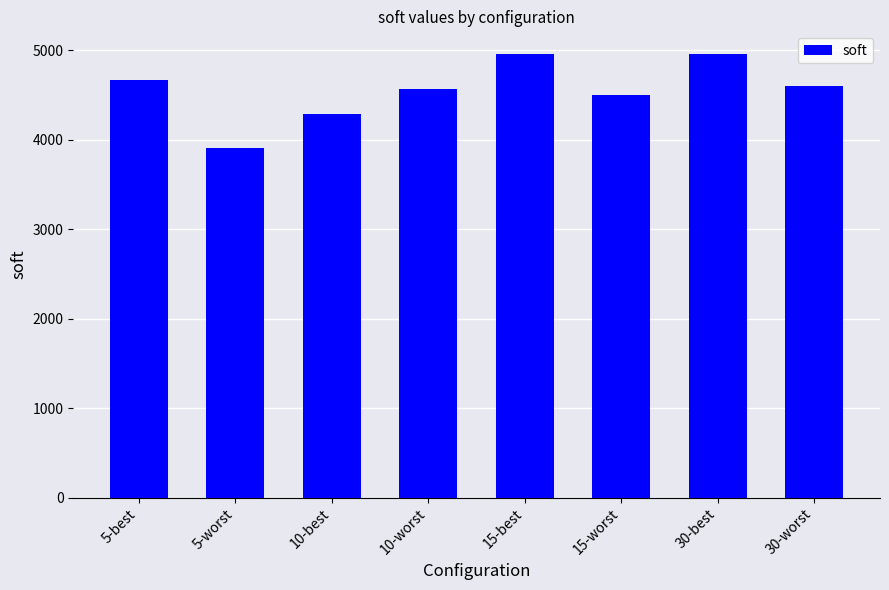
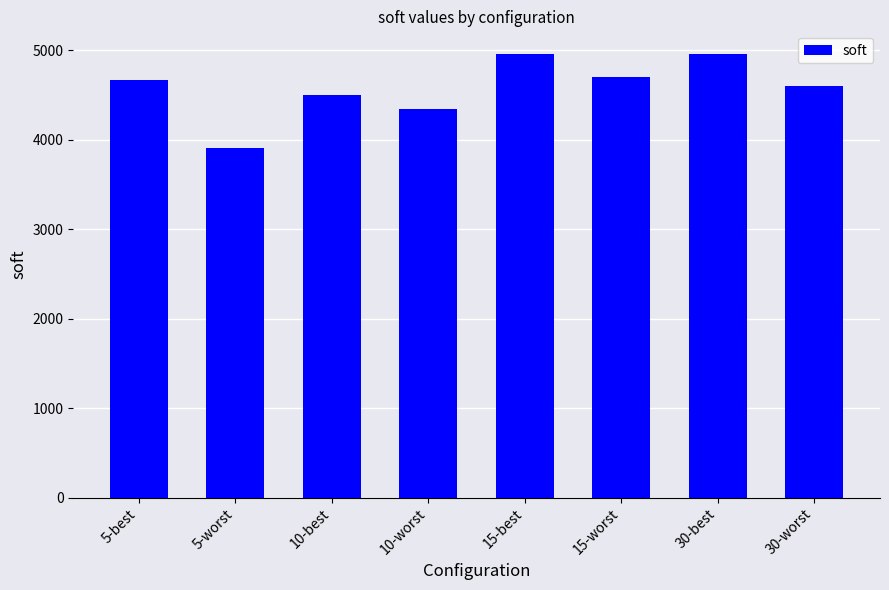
10-best: 4300 -> 4500
10-worst: 4600 -> 4300
15-worst: 4500 -> 4700
